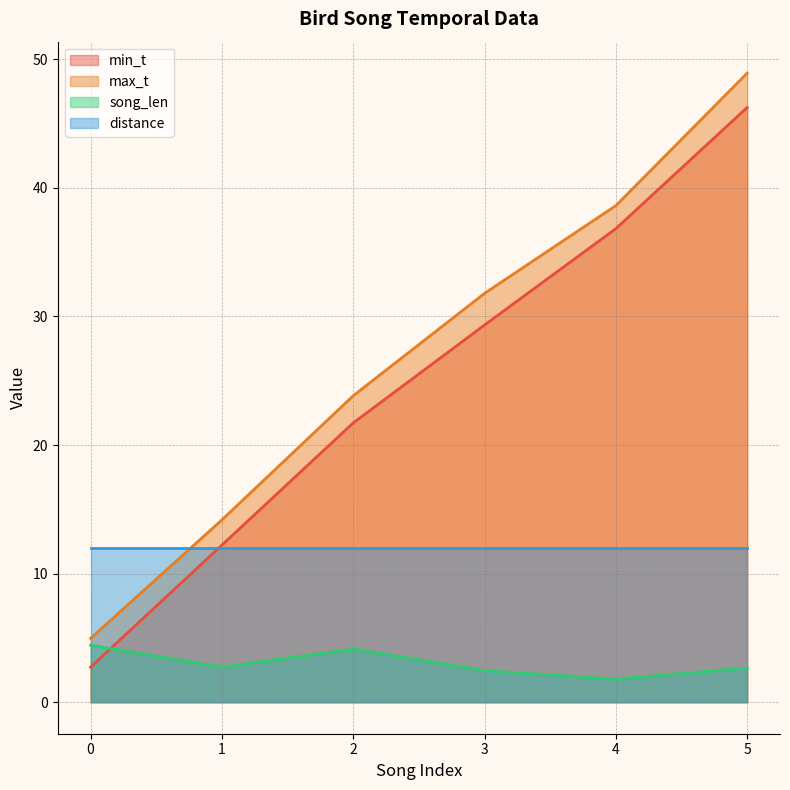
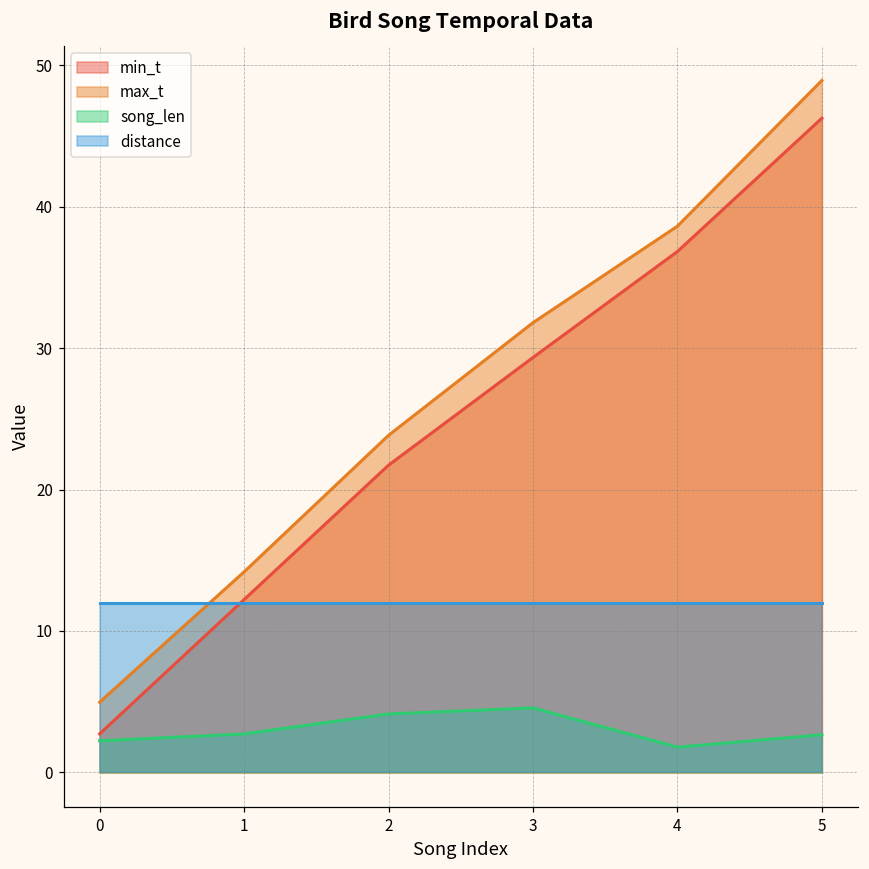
song_len, 0: 4.4 -> 2.2
song_len, 3: 2.5 -> 4.6
